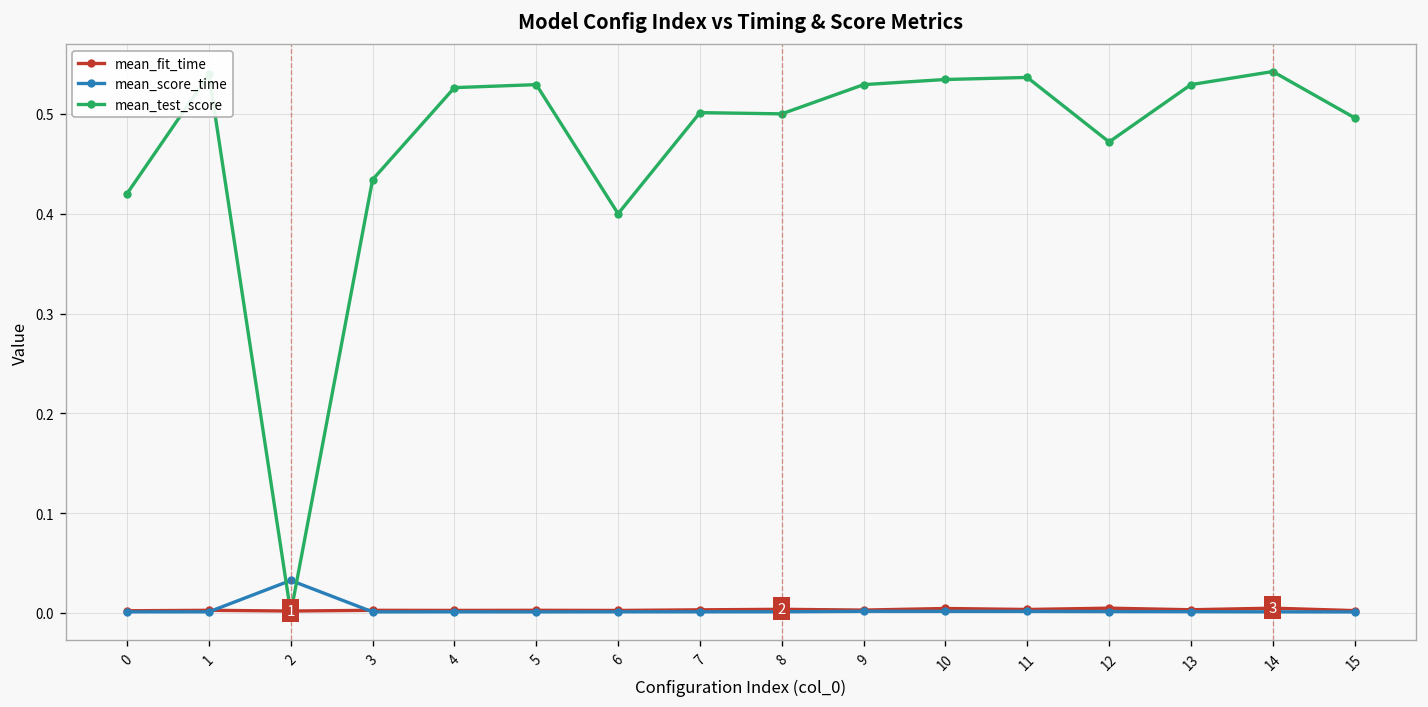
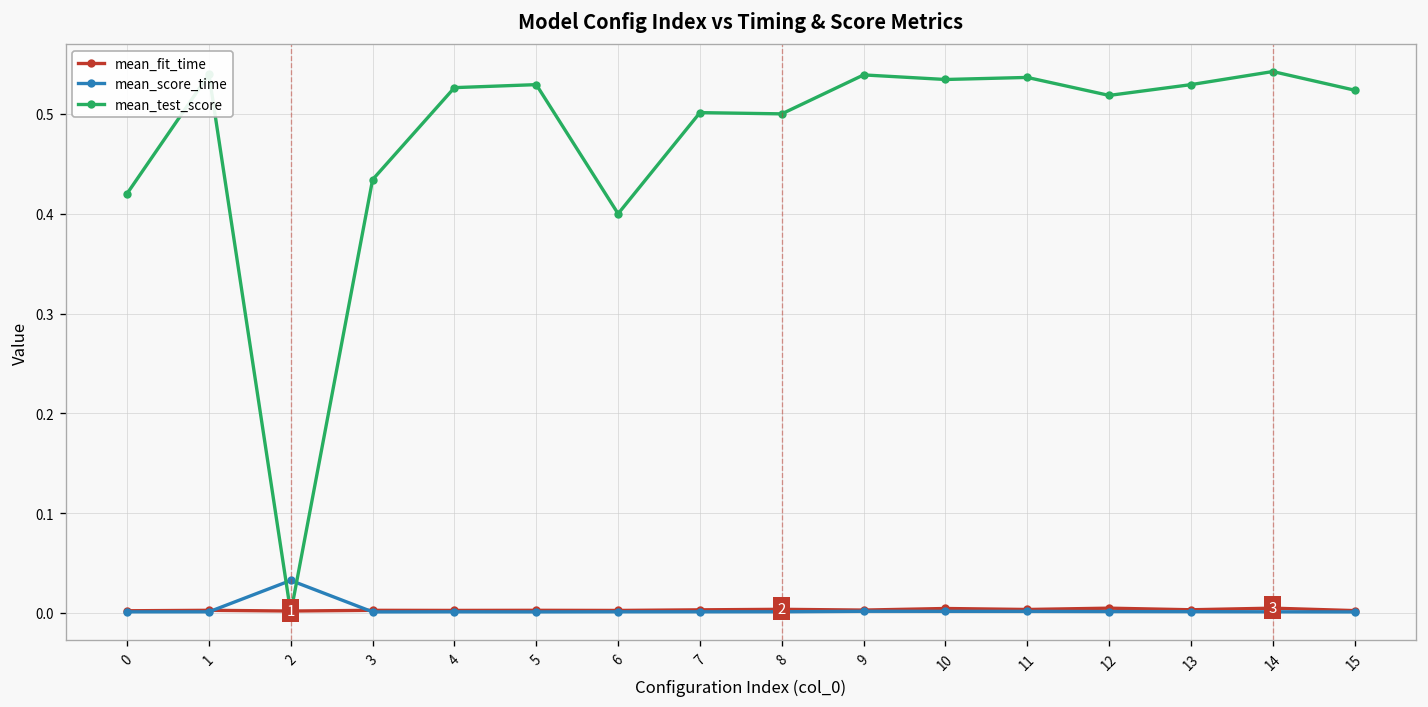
mean_test_score, 9: 0.53 -> 0.54
mean_test_score, 12: 0.47 -> 0.52
mean_test_score, 15: 0.50 -> 0.52
